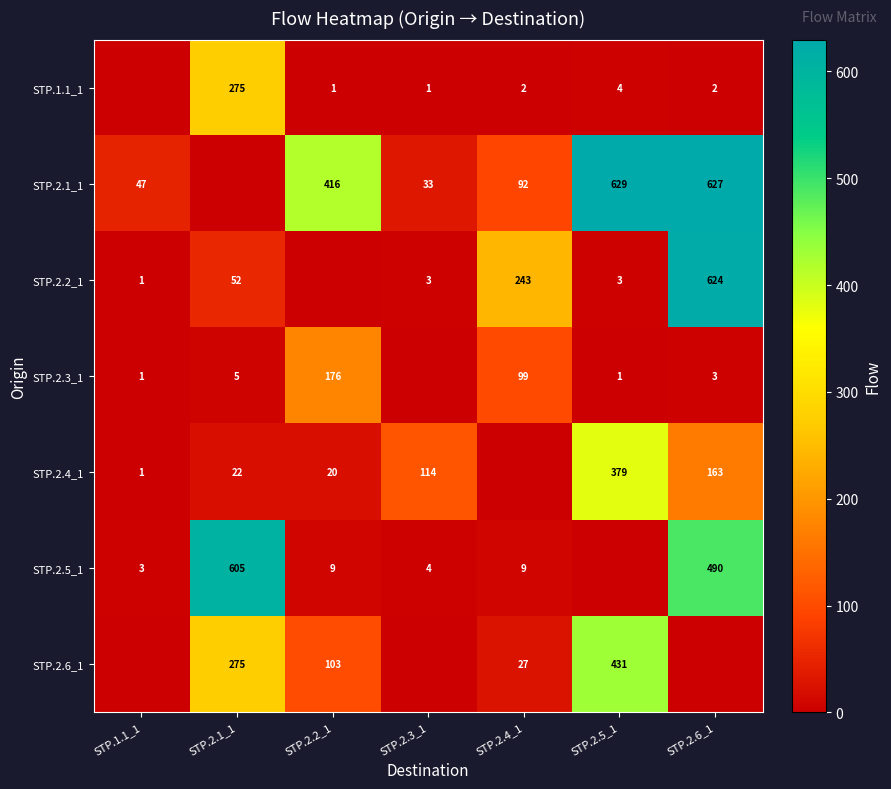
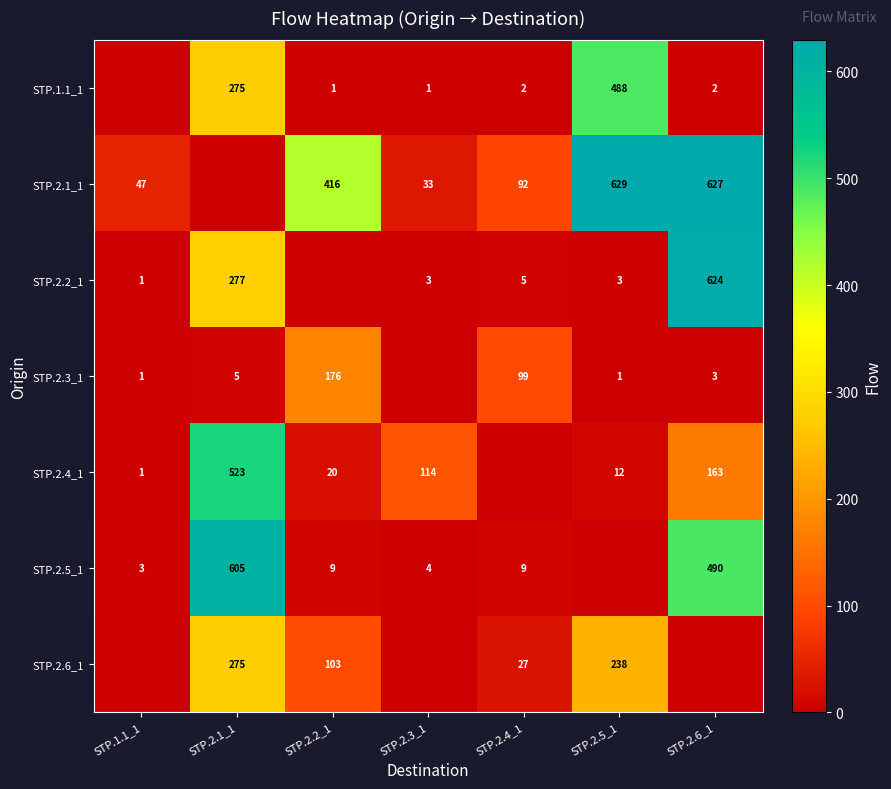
STP.1.1_1, STP.2.5_1: 4 -> 488
STP.2.2_1, STP.2.1_1: 52 -> 277
STP.2.2_1, STP.2.4_1: 243 -> 5
STP.2.4_1, STP.2.1_1: 22 -> 523
STP.2.4_1, STP.2.5_1: 379 -> 12
STP.2.6_1, STP.2.5_1: 431 -> 238
